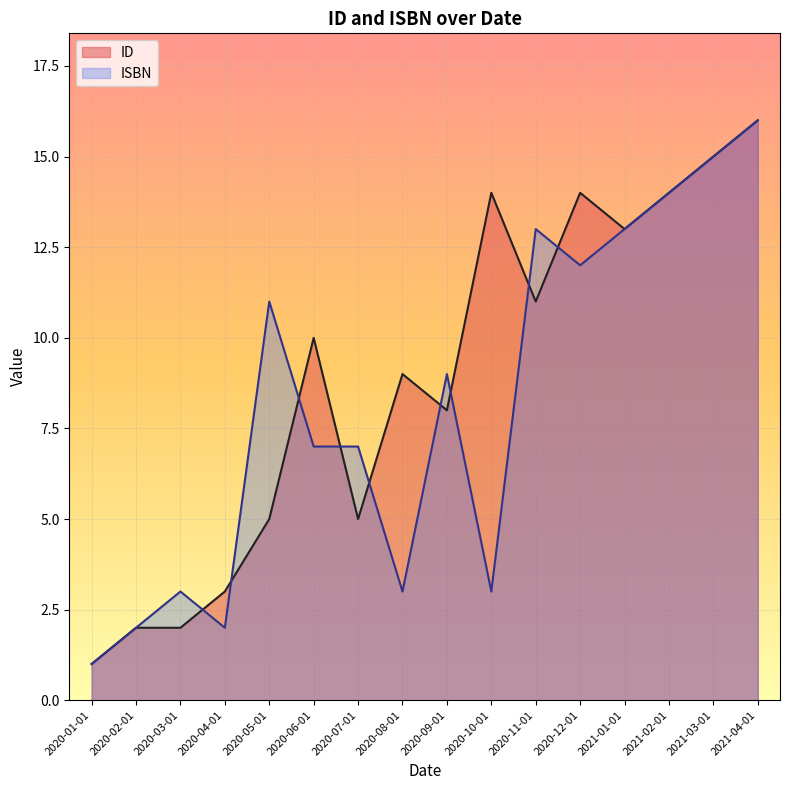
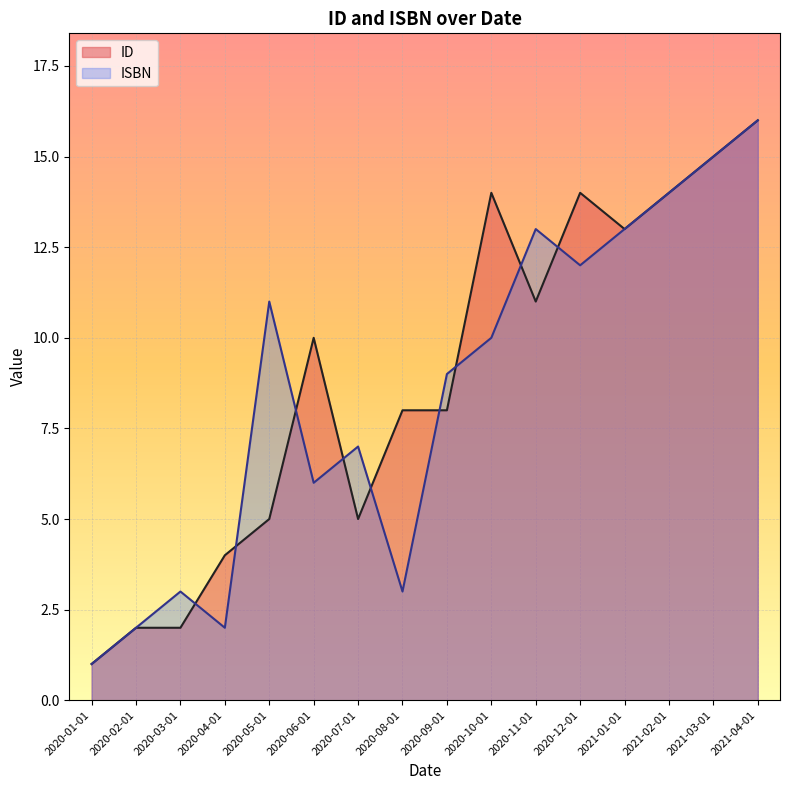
ID, 2020-04-01: 3 -> 4
ISBN, 2020-06-01: 7 -> 6
ID, 2020-08-01: 9 -> 8
ISBN, 2020-10-01: 3 -> 10
